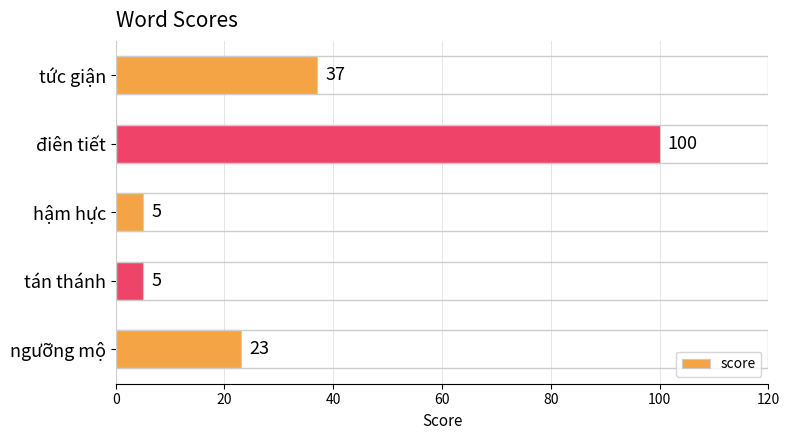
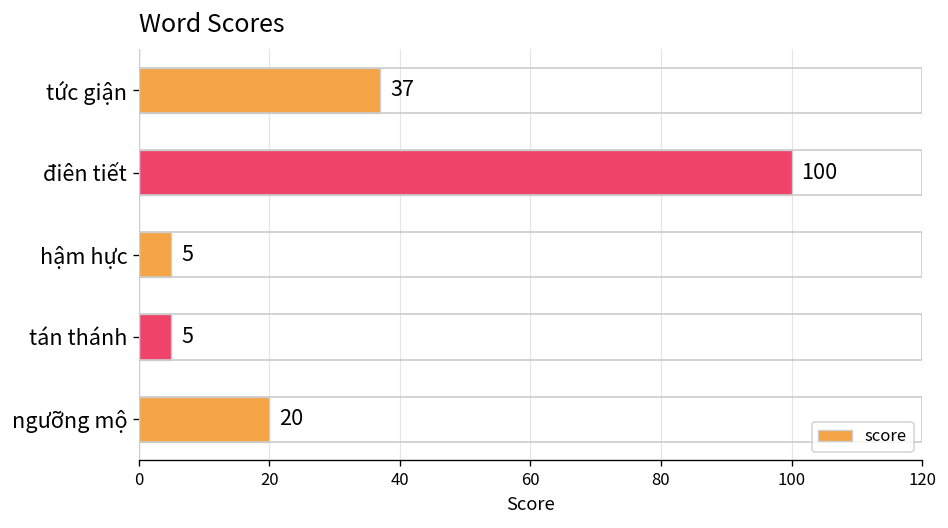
ngưỡng mộ: 23 -> 20
